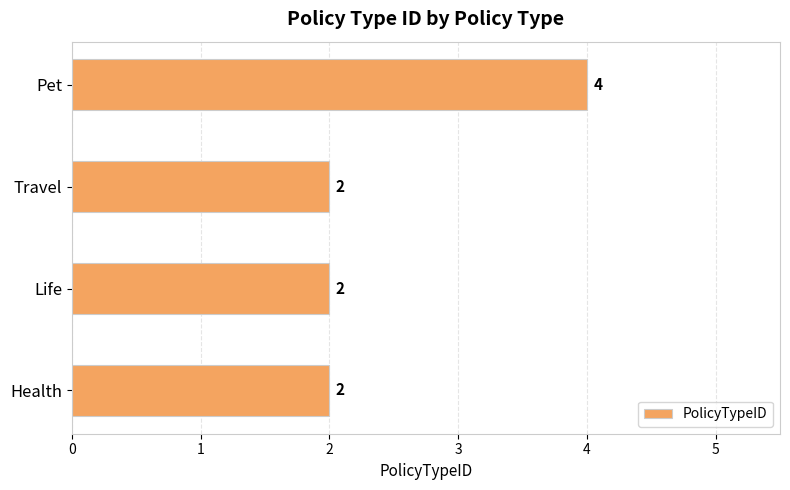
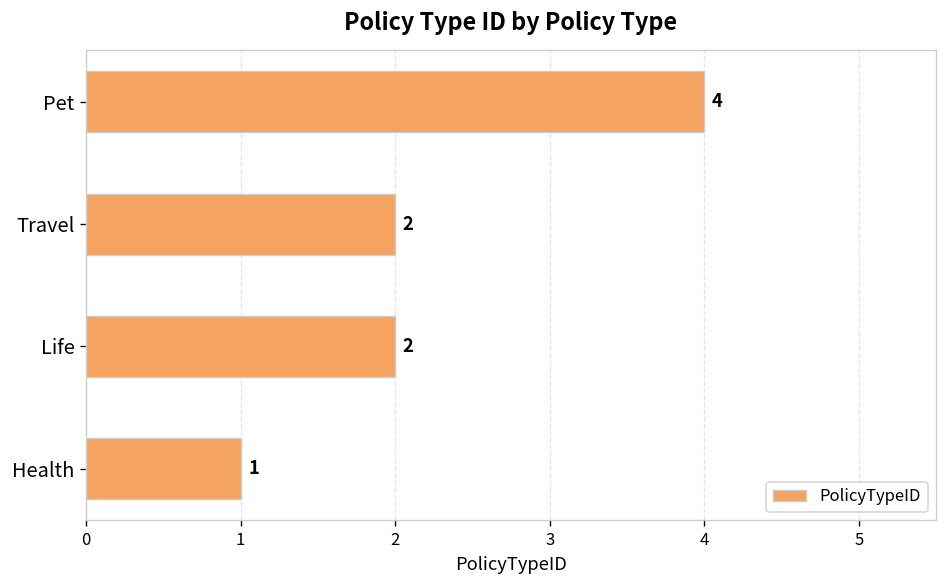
Health: 2 -> 1
